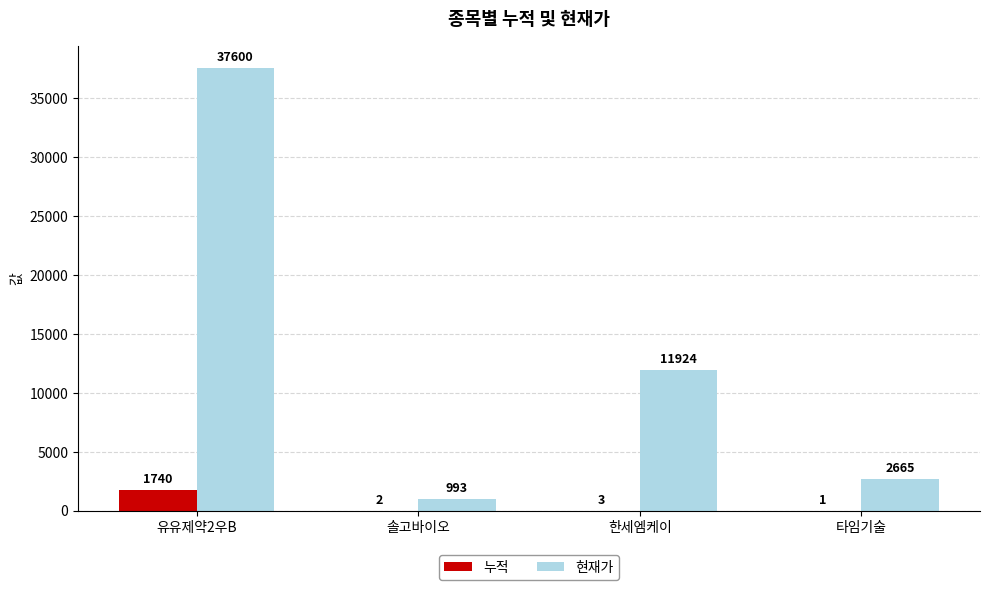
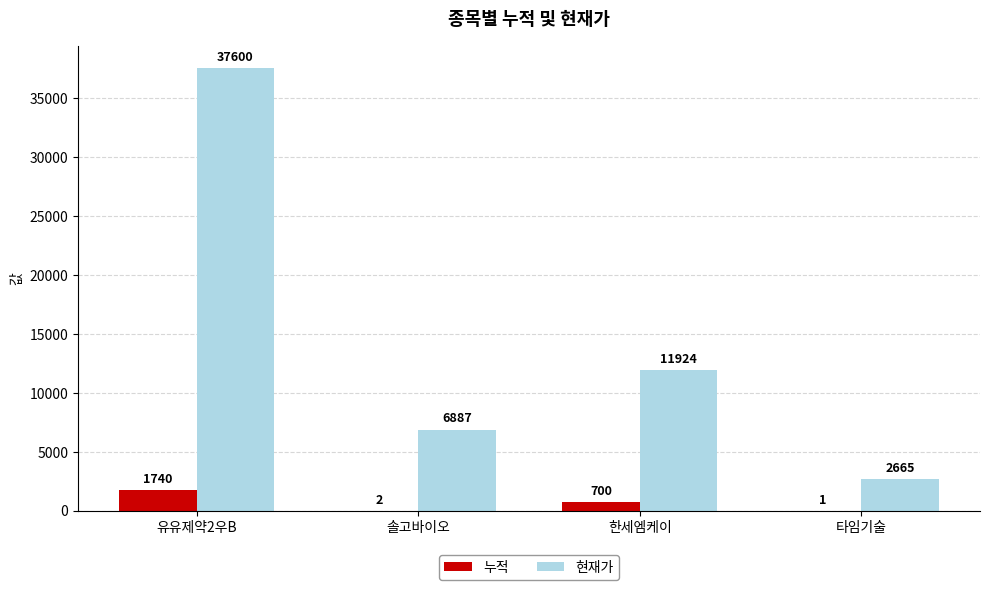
현재가, 솔고바이오: 993 -> 6887
누적, 한세엠케이: 3 -> 700
